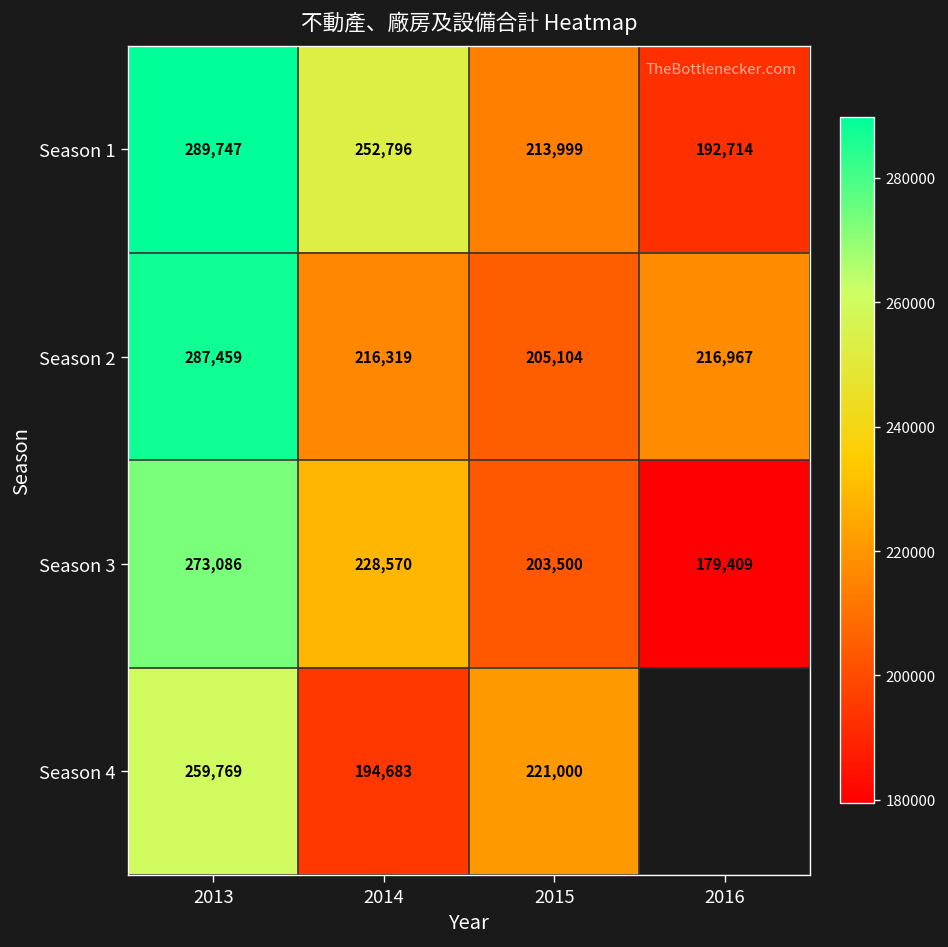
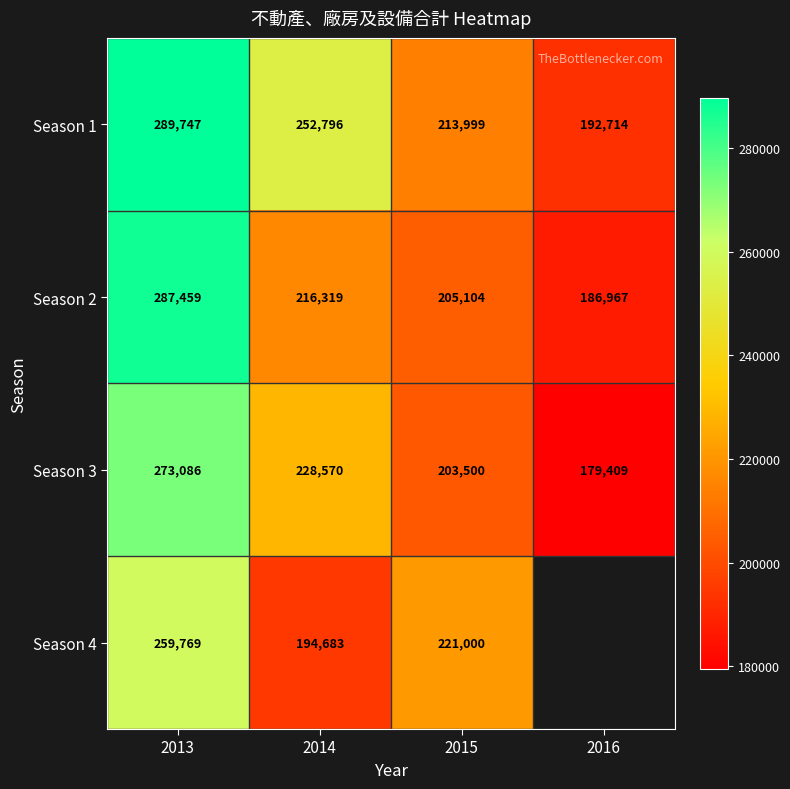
Season 2, 2016: 216,967 -> 186,967
